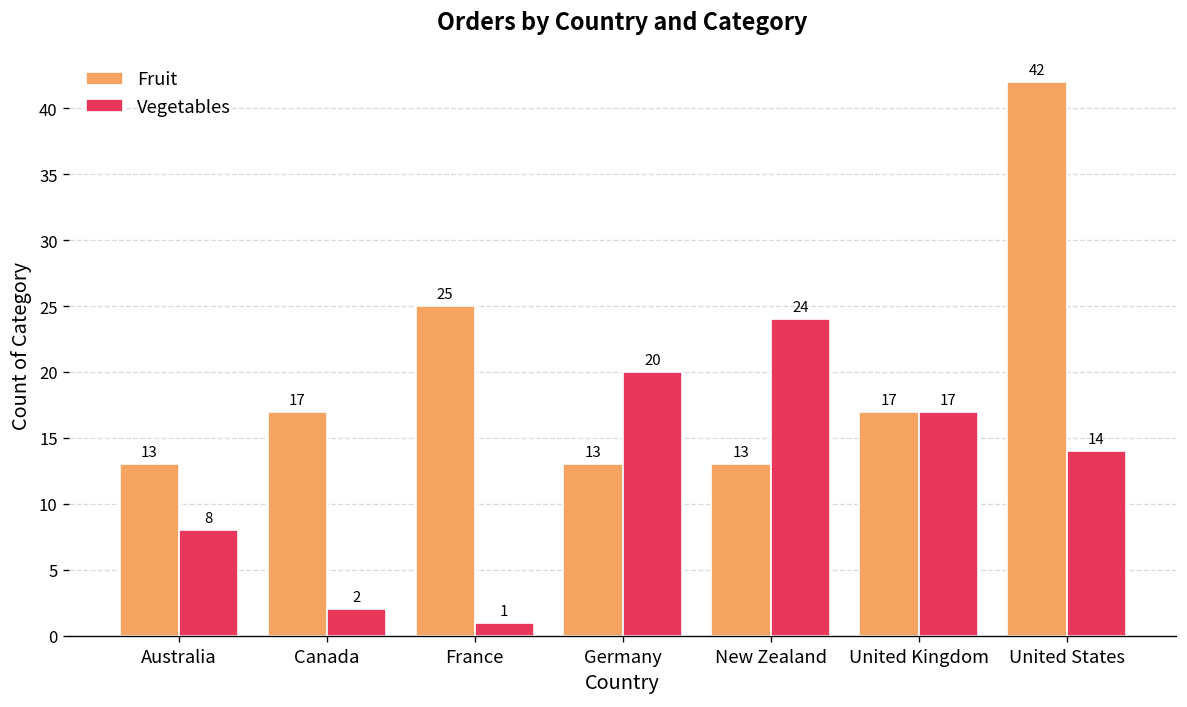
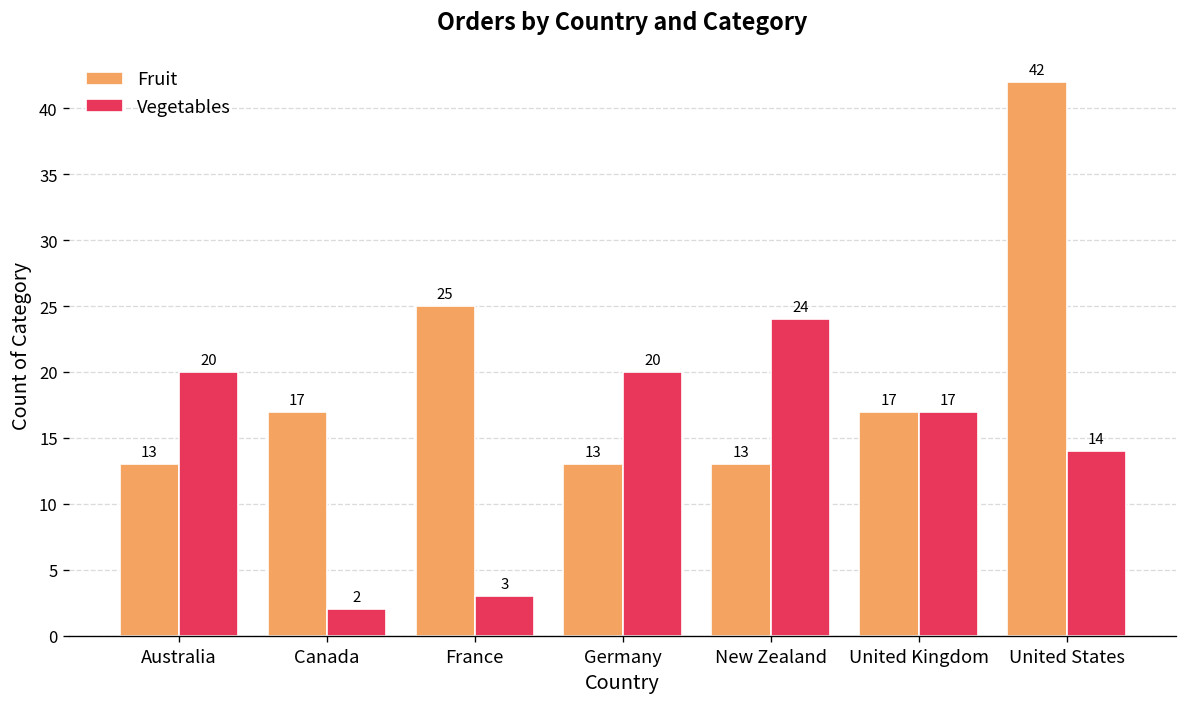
Vegetables, Australia: 8 -> 20
Vegetables, France: 1 -> 3
